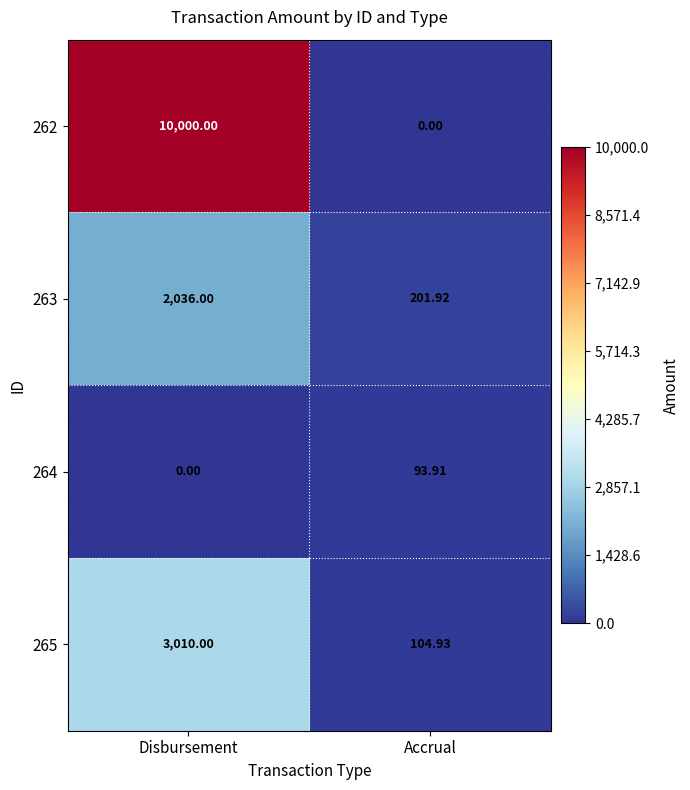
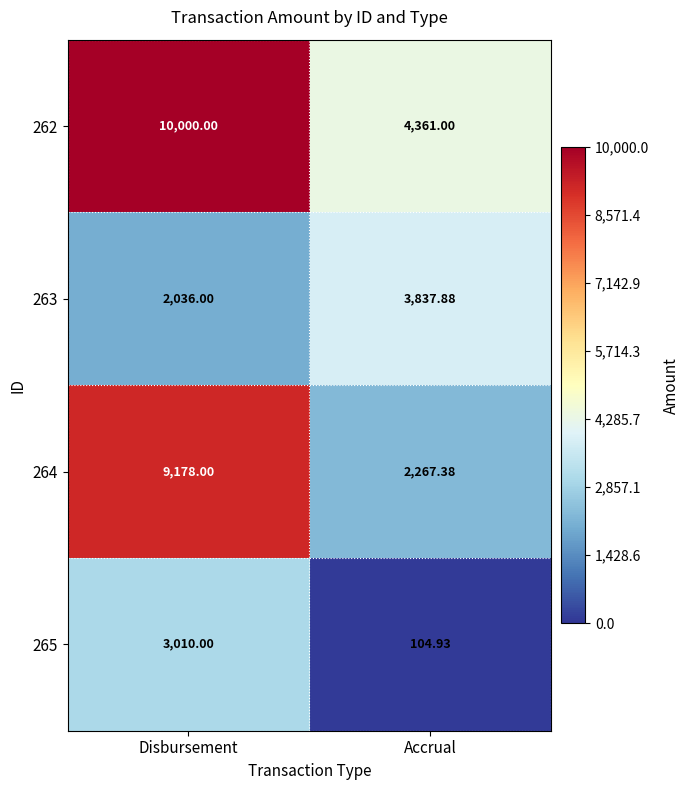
262, Accrual: 0.00 -> 4,361.00
263, Accrual: 201.92 -> 3,837.88
264, Disbursement: 0.00 -> 9,178.00
264, Accrual: 93.91 -> 2,267.38
